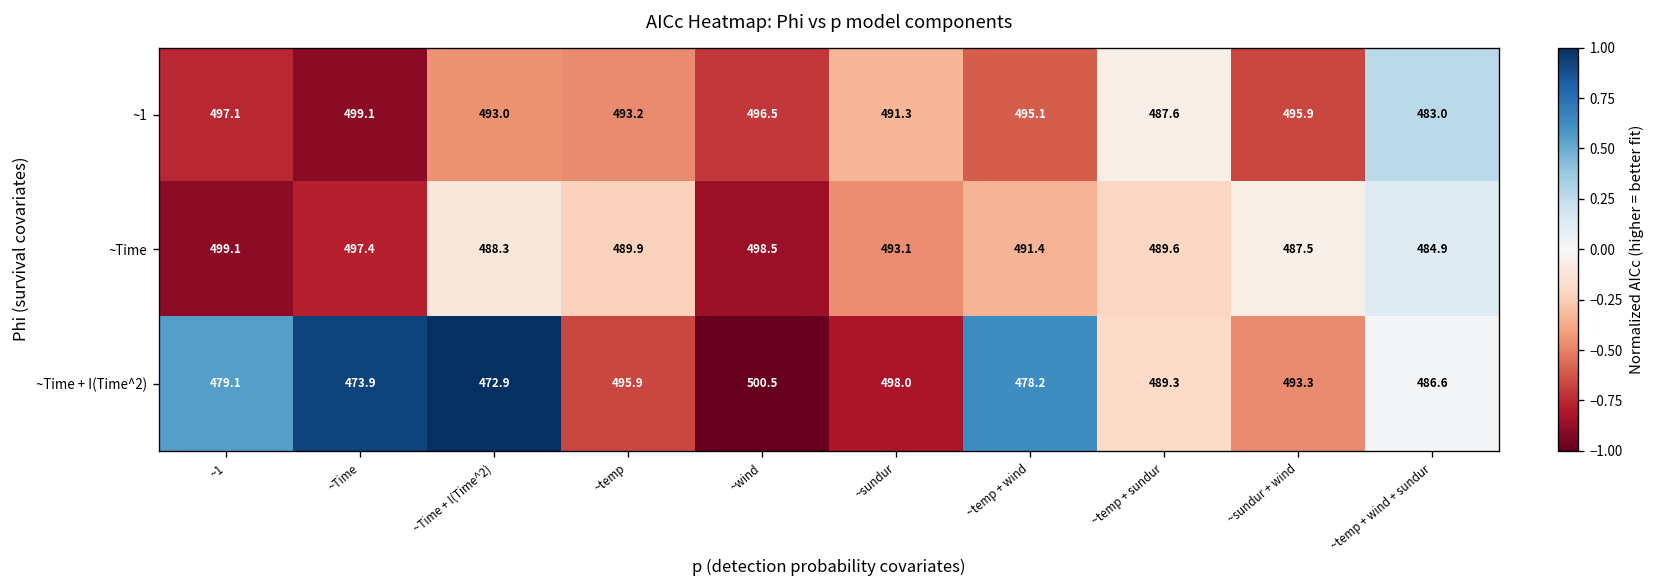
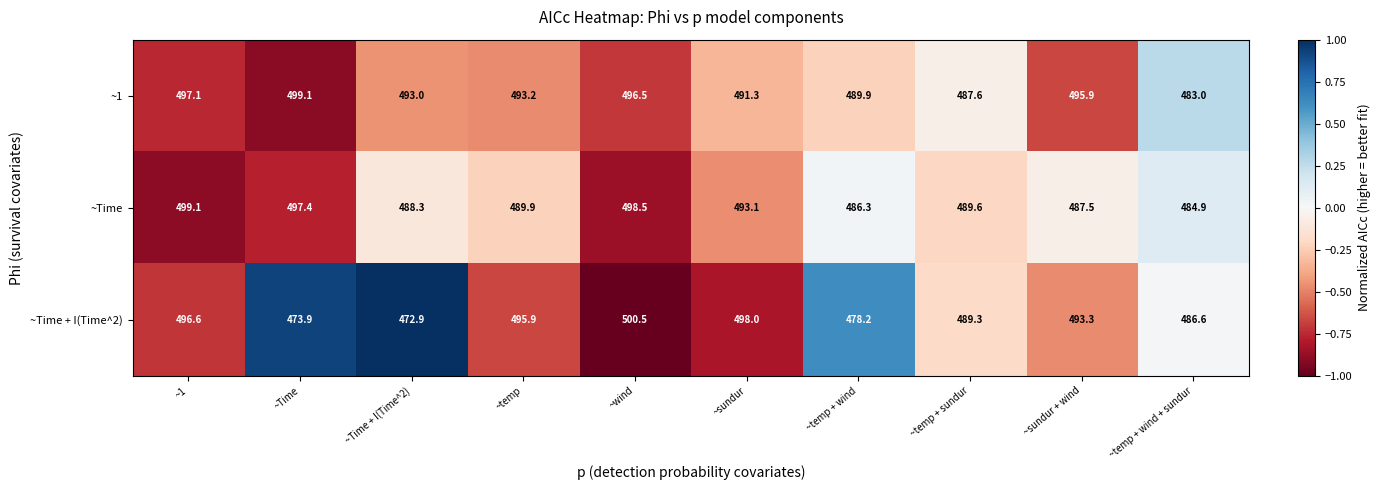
~1, ~temp + wind: 495.1 -> 489.9
~Time, ~temp + wind: 491.4 -> 486.3
~Time + I(Time^2), ~1: 479.1 -> 496.6
